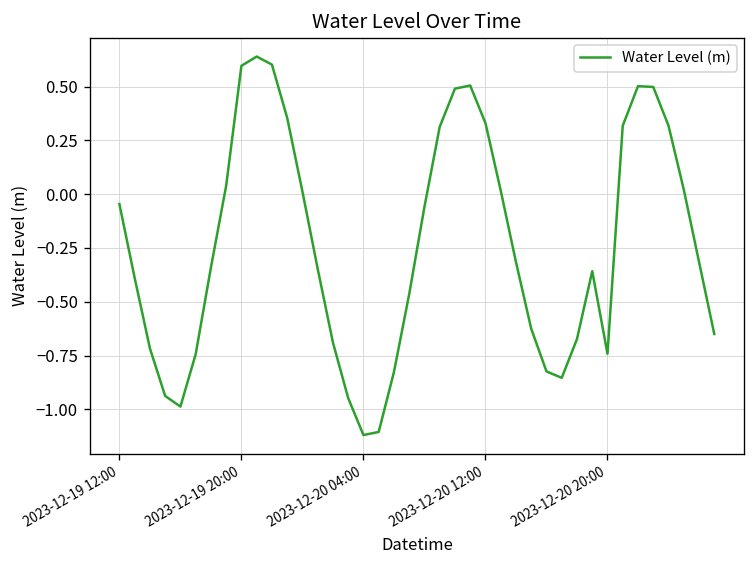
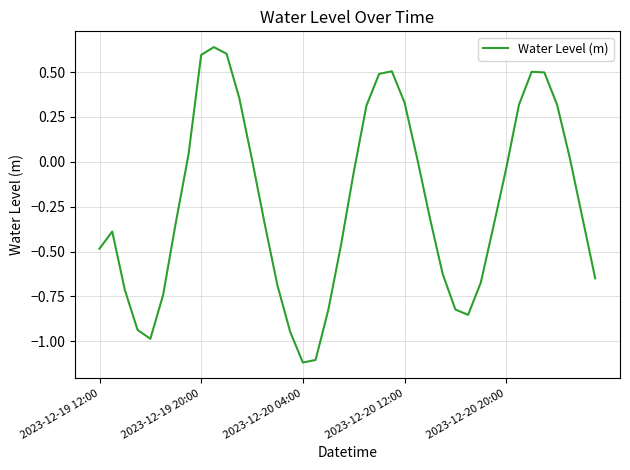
2023-12-19 12:00: -0.05 -> -0.48
2023-12-20 20:00: -0.74 -> -0.04
